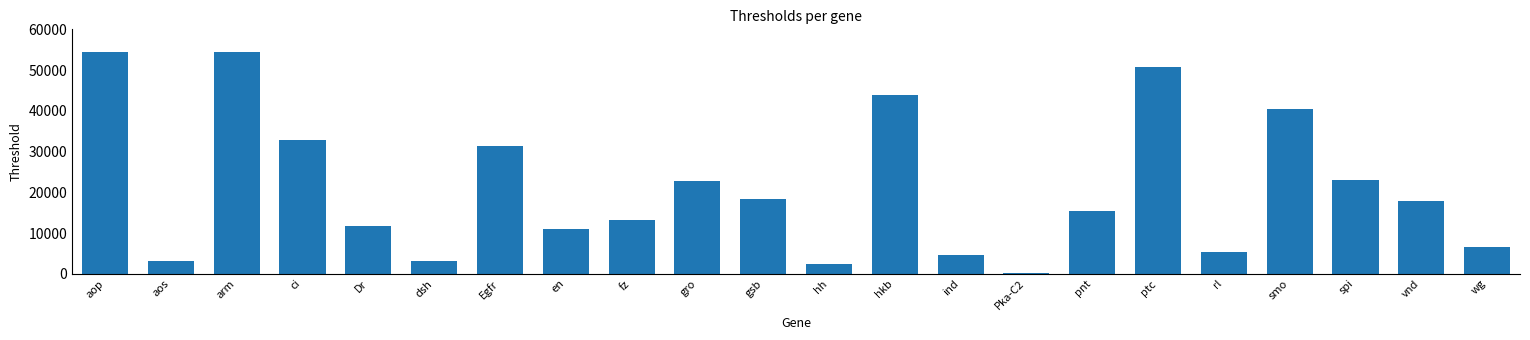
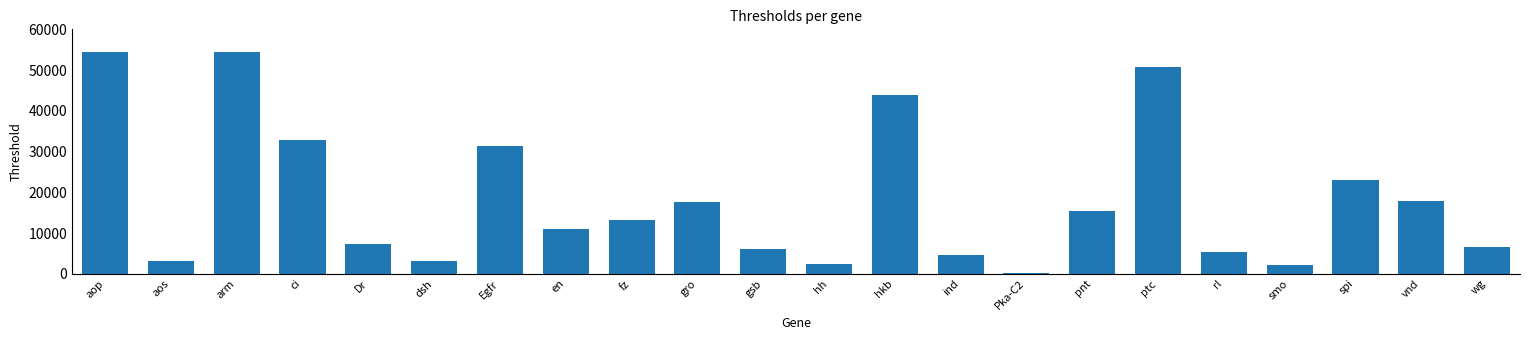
Dr: 12000 -> 7000
gro: 23000 -> 18000
gsb: 18000 -> 6000
smo: 41000 -> 2000
